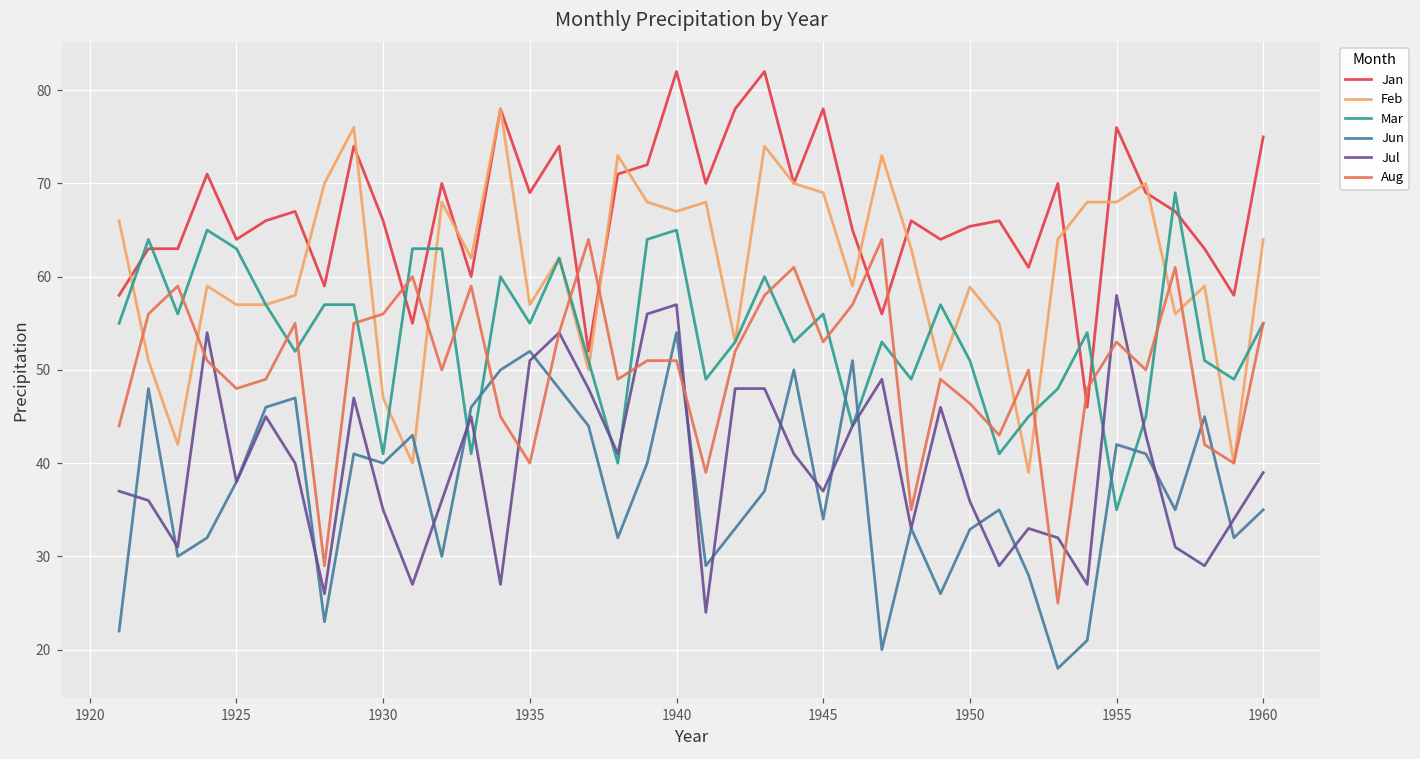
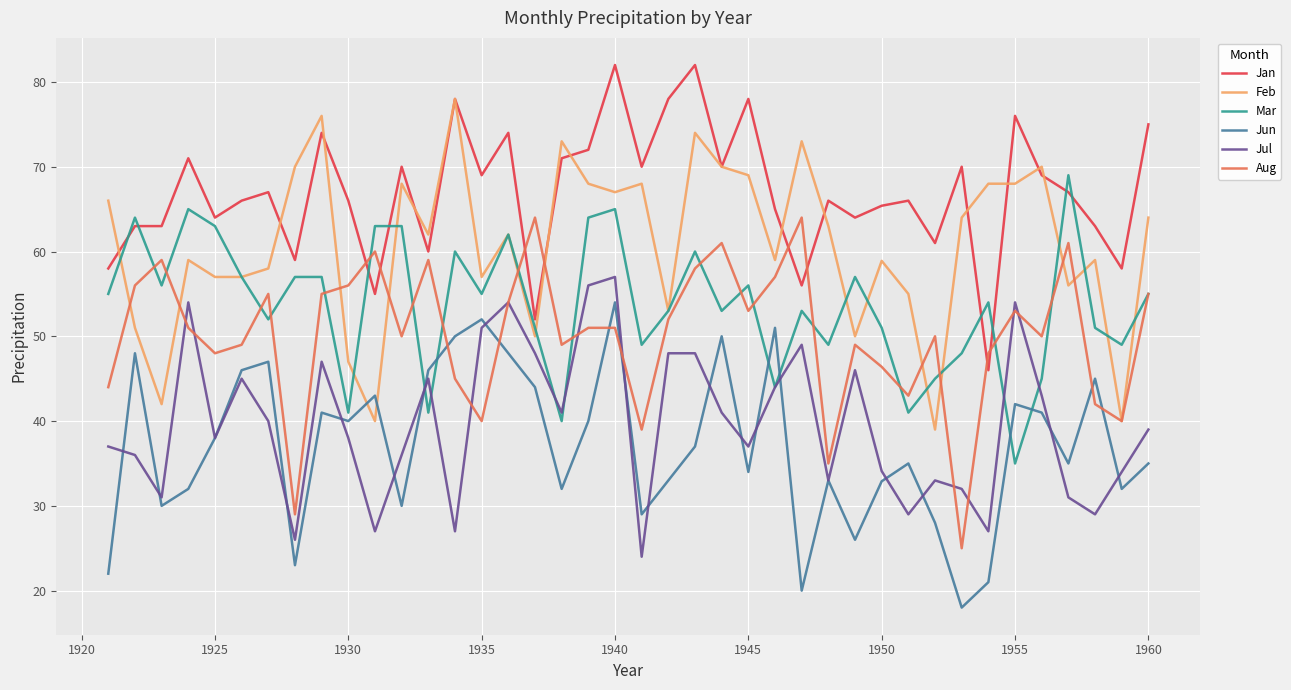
Jul, 1930: 35 -> 38
Jul, 1950: 36 -> 34
Jul, 1955: 58 -> 54
